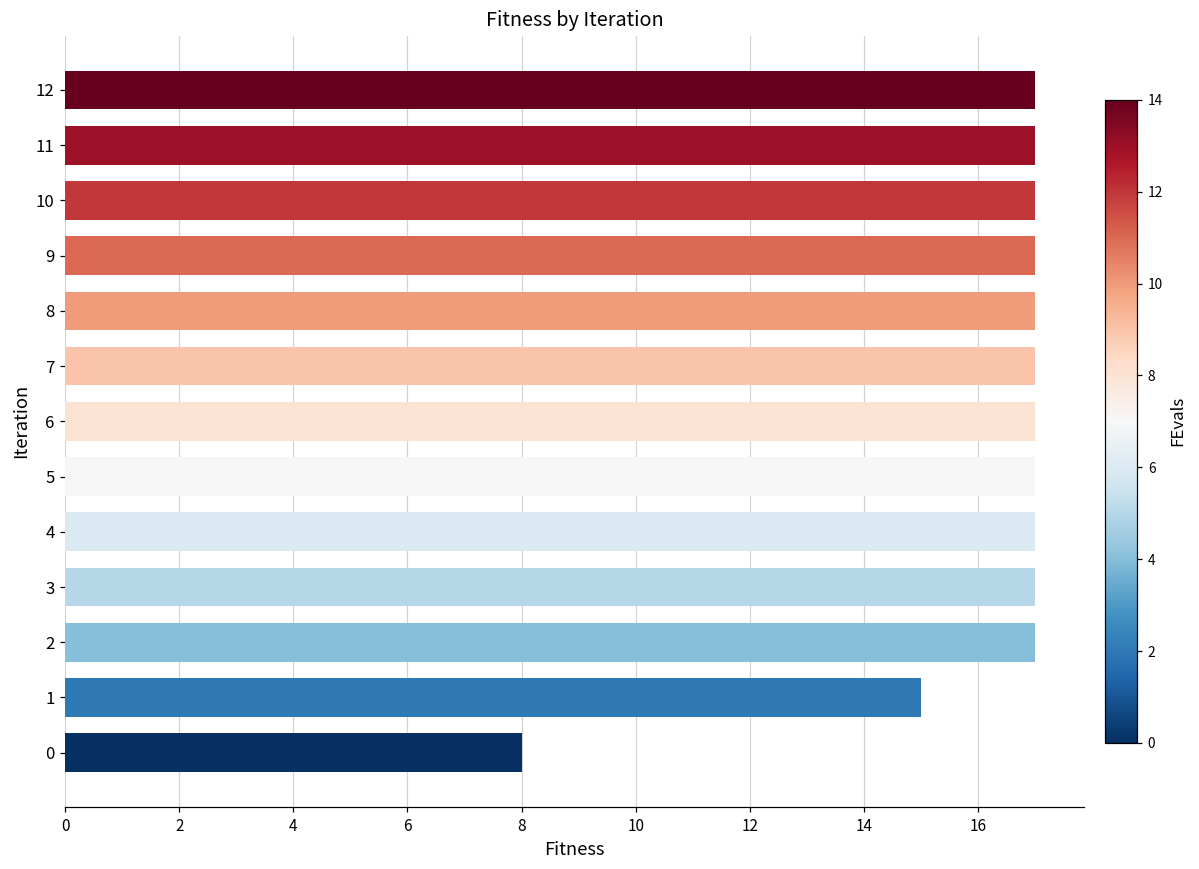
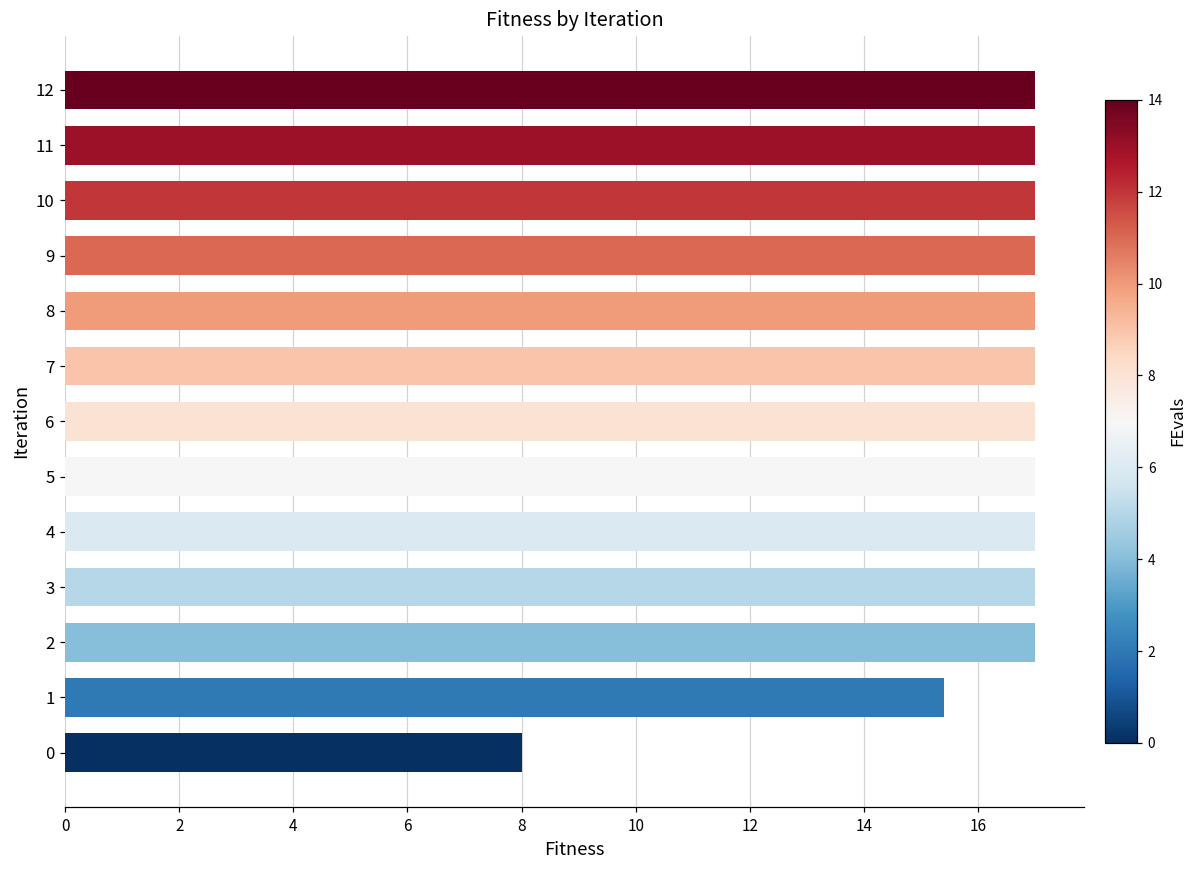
1: 15.0 -> 15.4
